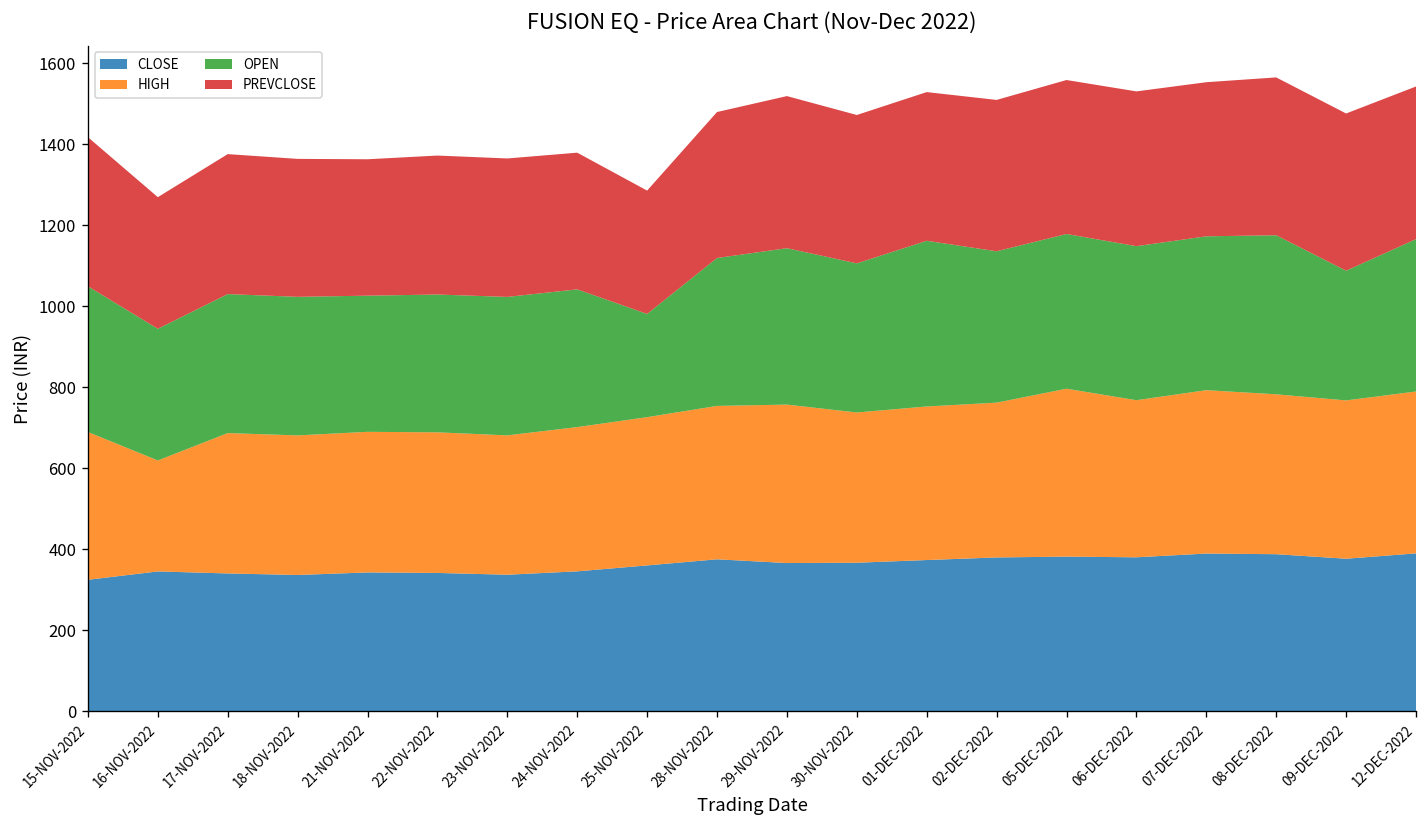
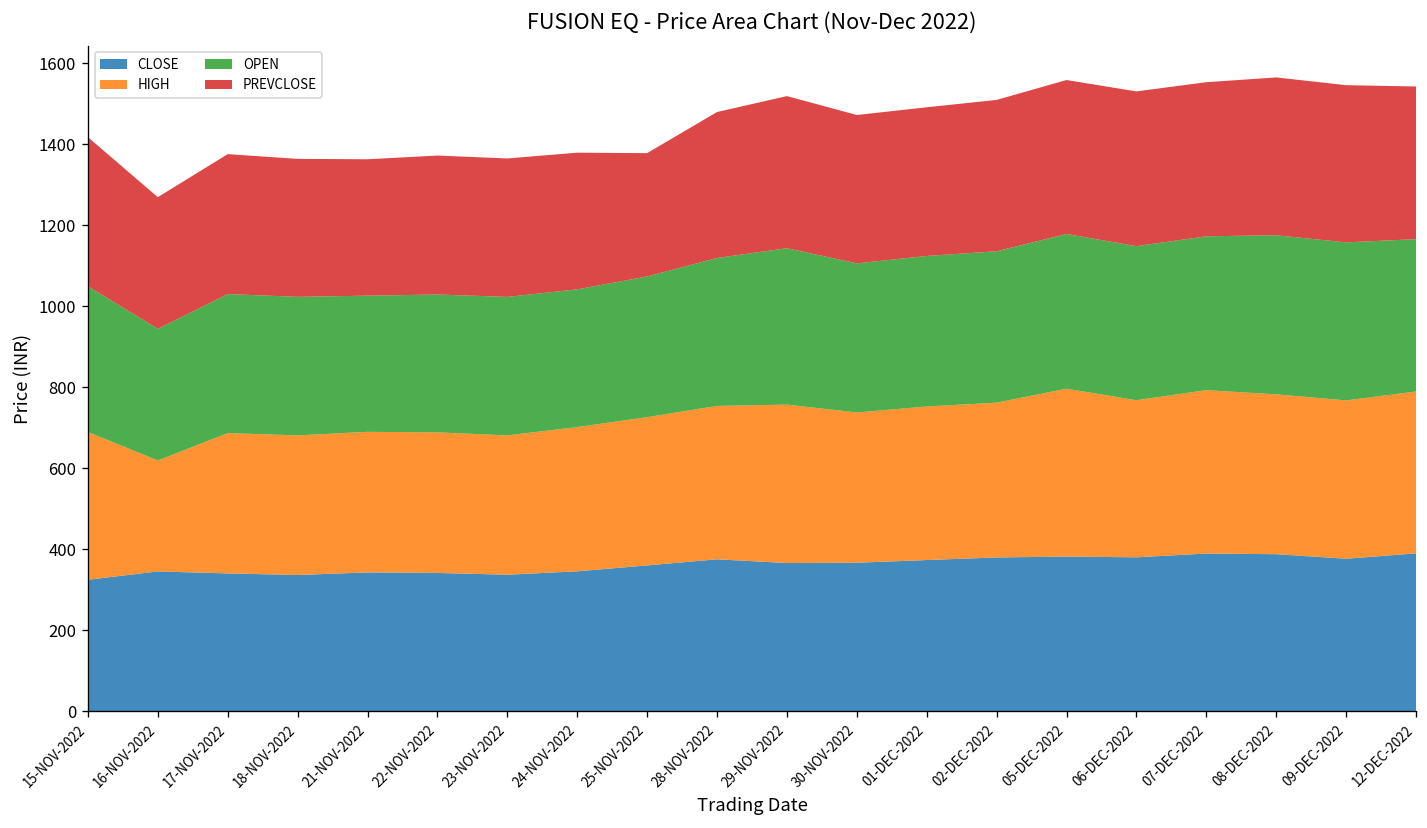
OPEN, 25-NOV-2022: 250 -> 350
OPEN, 01-DEC-2022: 410 -> 370
OPEN, 09-DEC-2022: 320 -> 390
